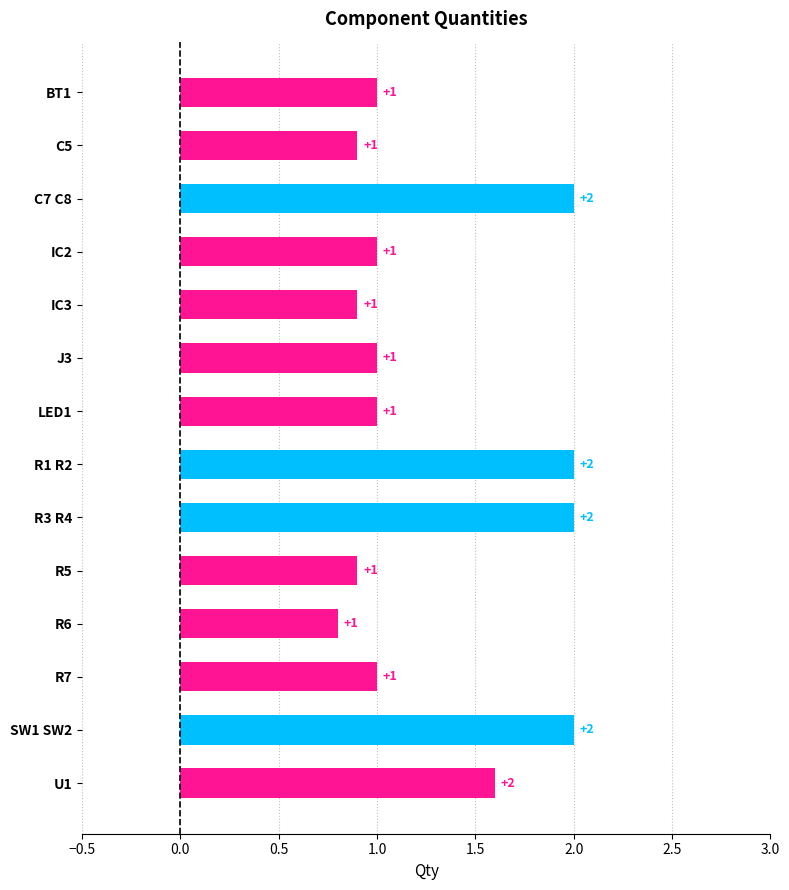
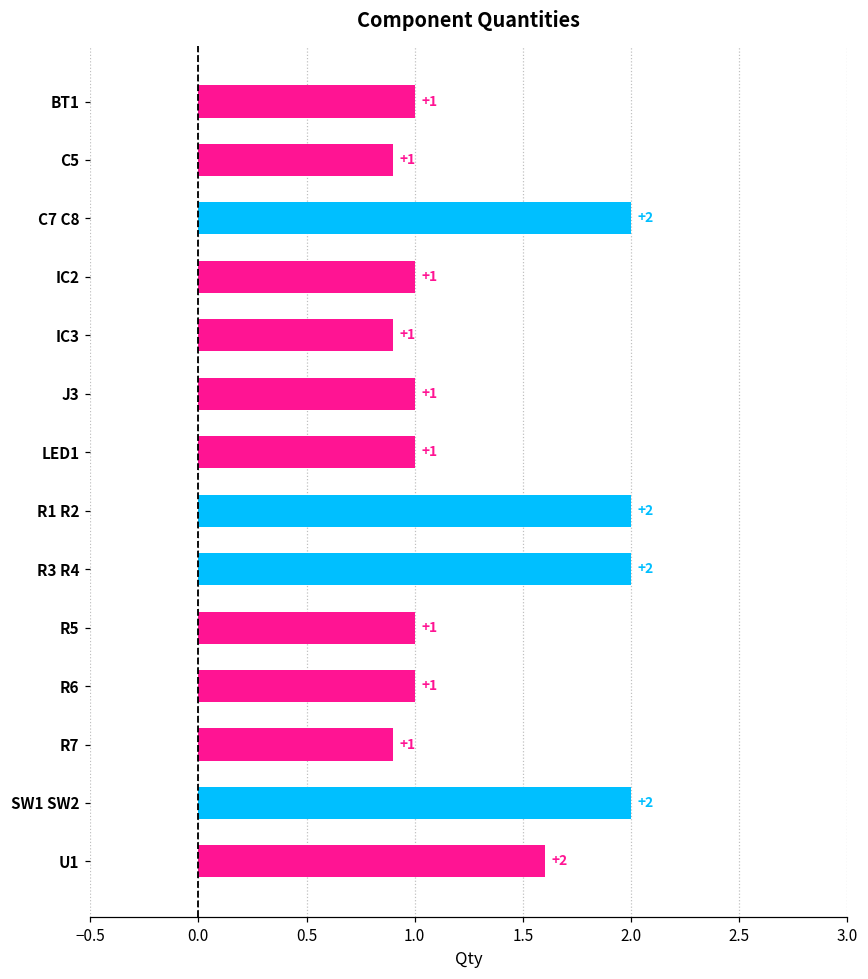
R5: 0.9 -> 1.0
R6: 0.8 -> 1.0
R7: 1.0 -> 0.9
